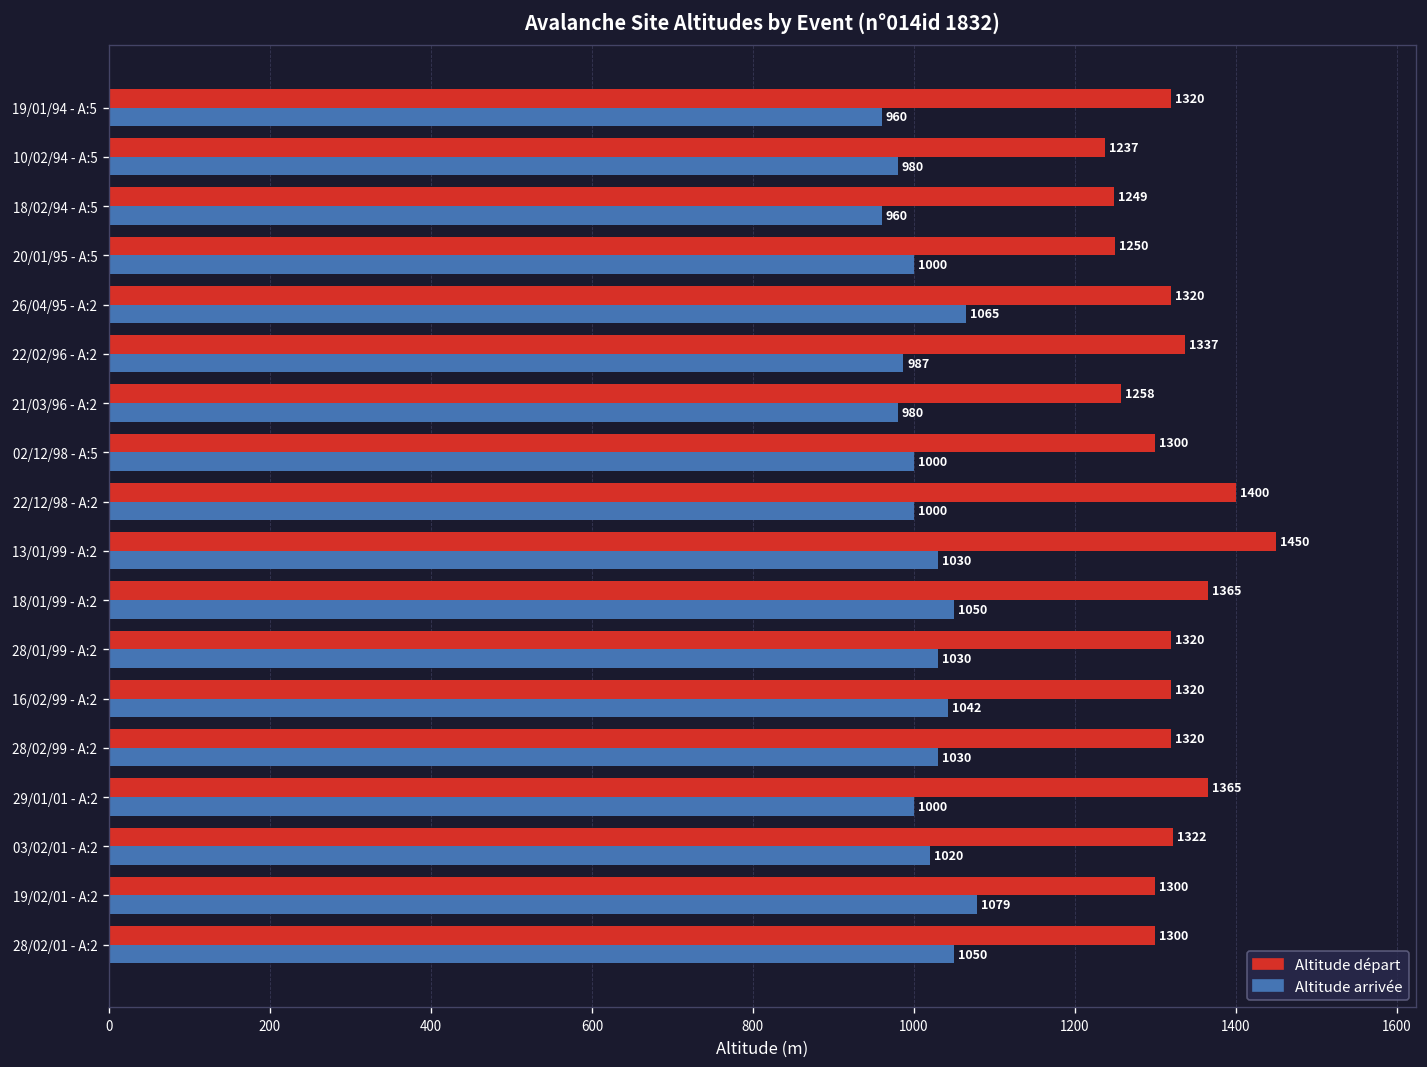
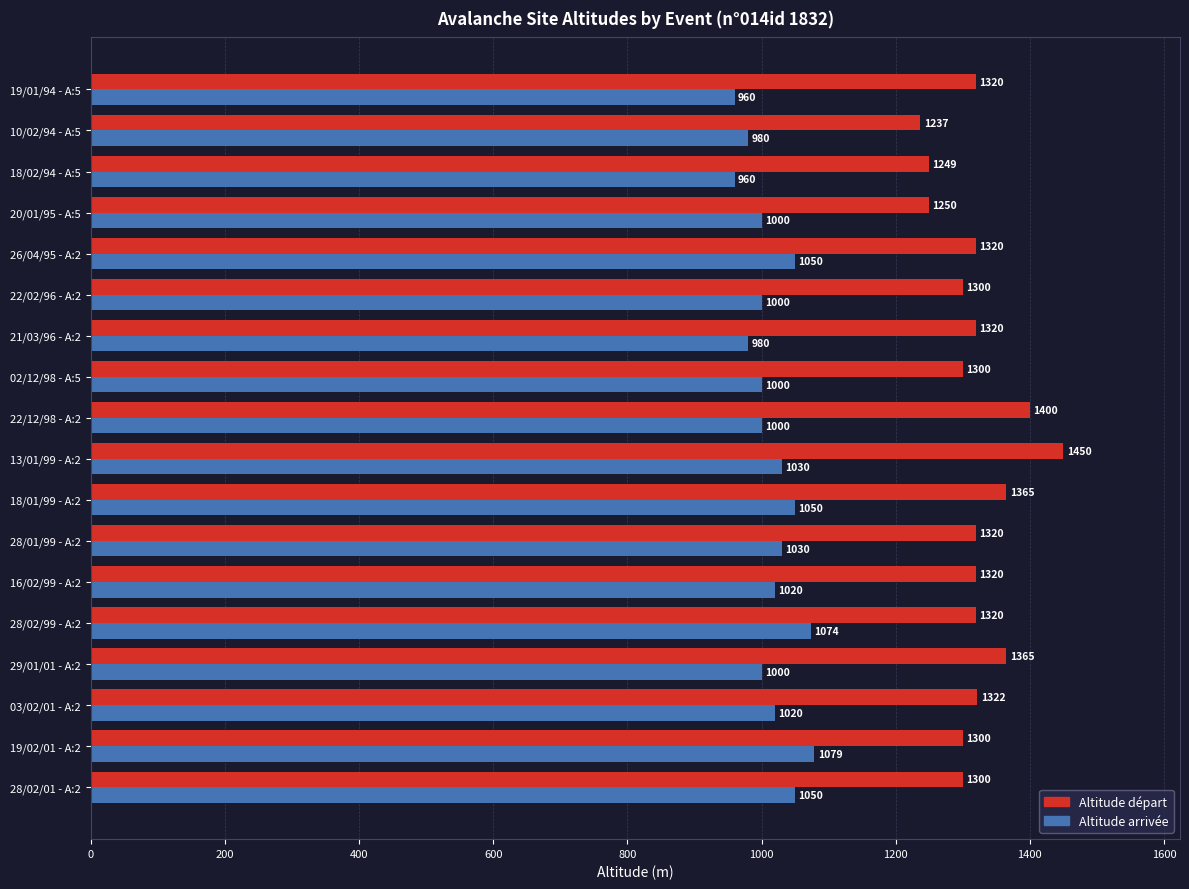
Altitude arrivée, 26/04/95 - A:2: 1065 -> 1050
Altitude départ, 22/02/96 - A:2: 1337 -> 1300
Altitude arrivée, 22/02/96 - A:2: 987 -> 1000
Altitude départ, 21/03/96 - A:2: 1258 -> 1320
Altitude arrivée, 16/02/99 - A:2: 1042 -> 1020
Altitude arrivée, 28/02/99 - A:2: 1030 -> 1074
